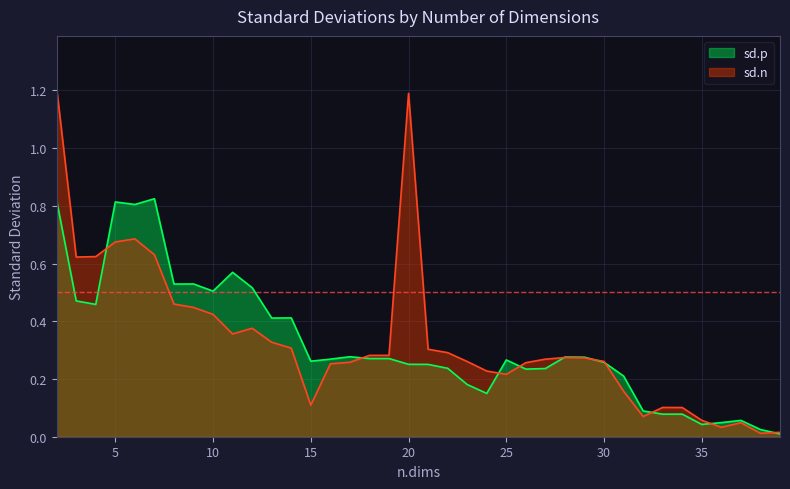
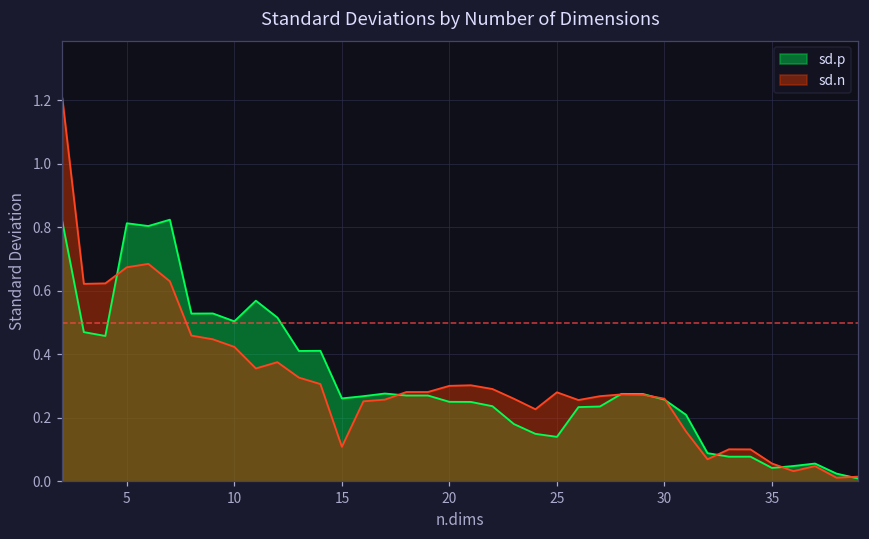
sd.n, 20: 1.19 -> 0.30
sd.p, 25: 0.27 -> 0.14
sd.n, 25: 0.22 -> 0.28
